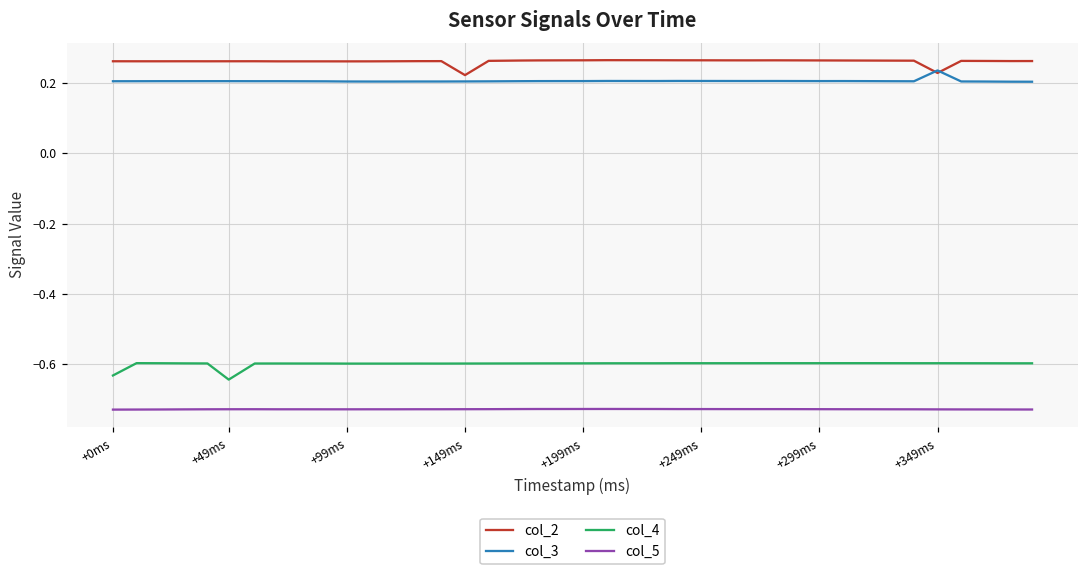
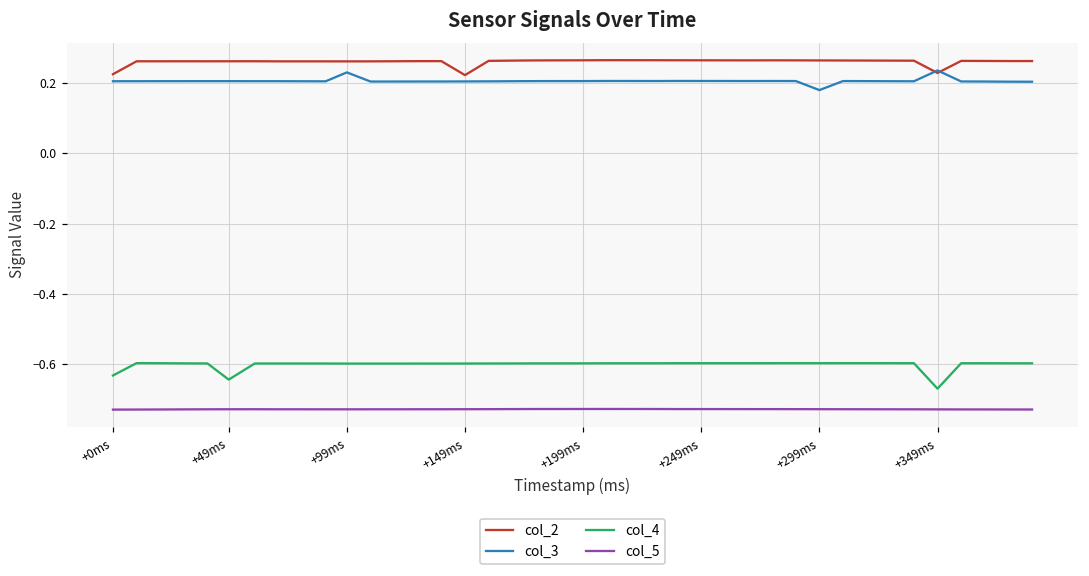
col_2, +0ms: 0.26 -> 0.23
col_3, +99ms: 0.20 -> 0.23
col_3, +299ms: 0.21 -> 0.18
col_4, +349ms: -0.60 -> -0.67
